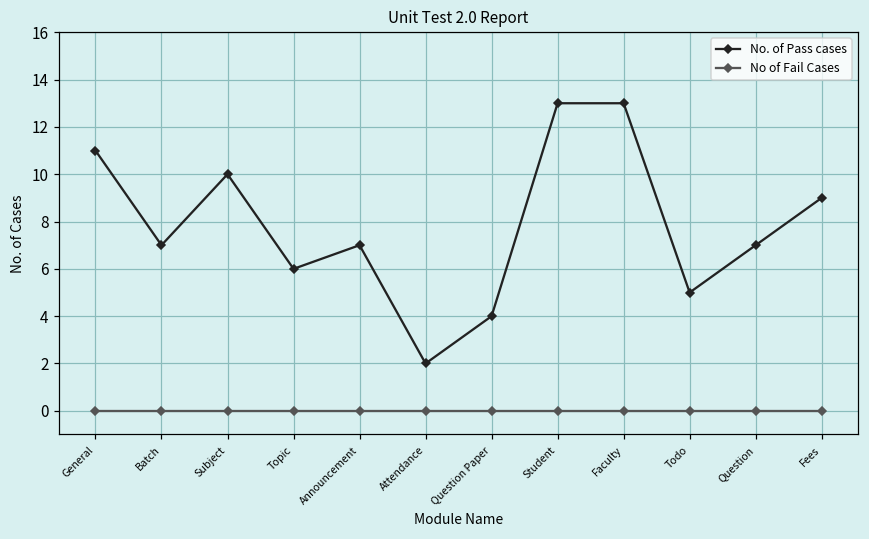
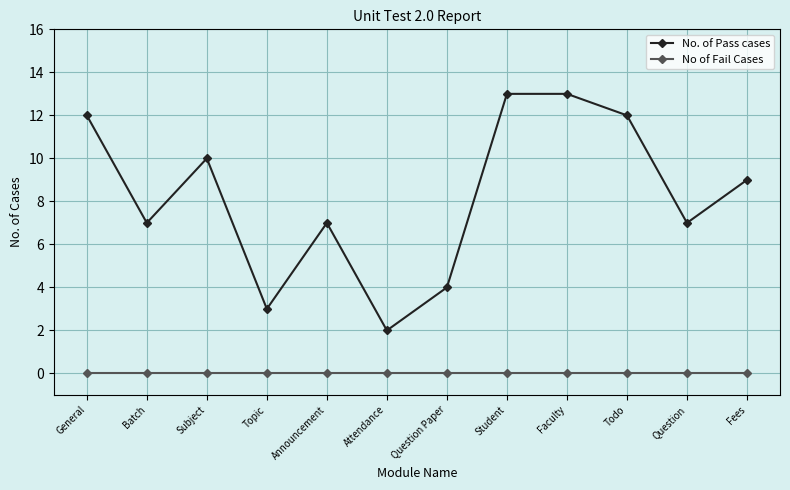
No. of Pass cases, General: 11 -> 12
No. of Pass cases, Topic: 6 -> 3
No. of Pass cases, Todo: 5 -> 12
